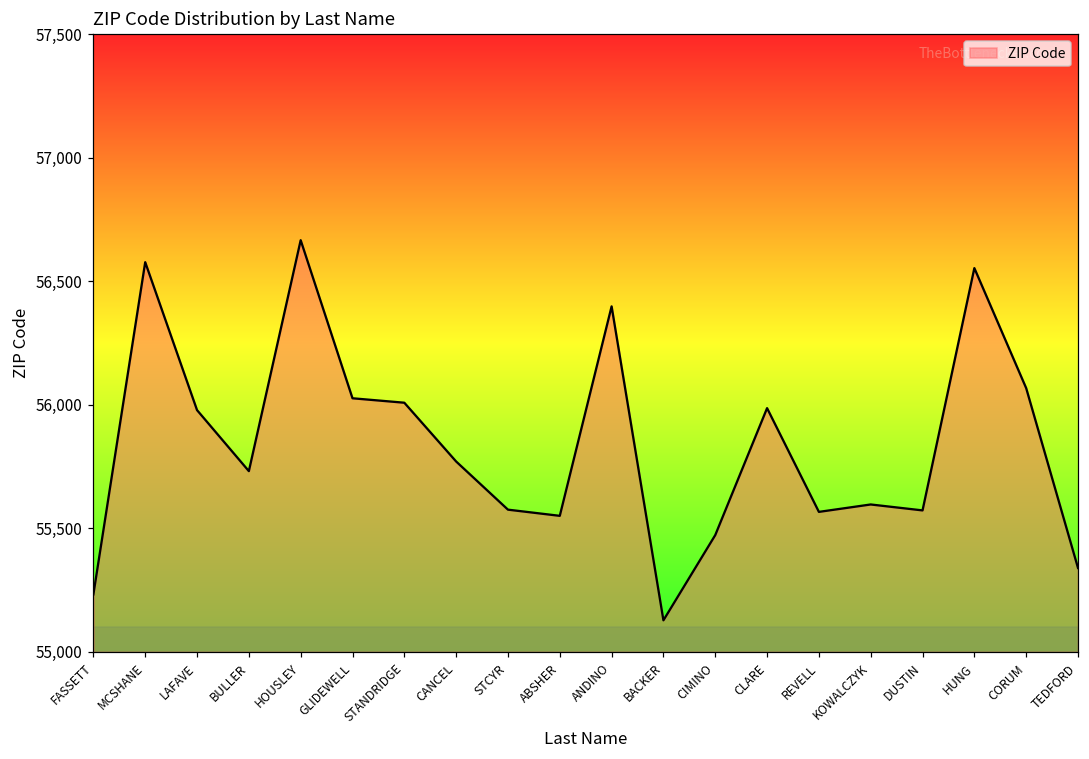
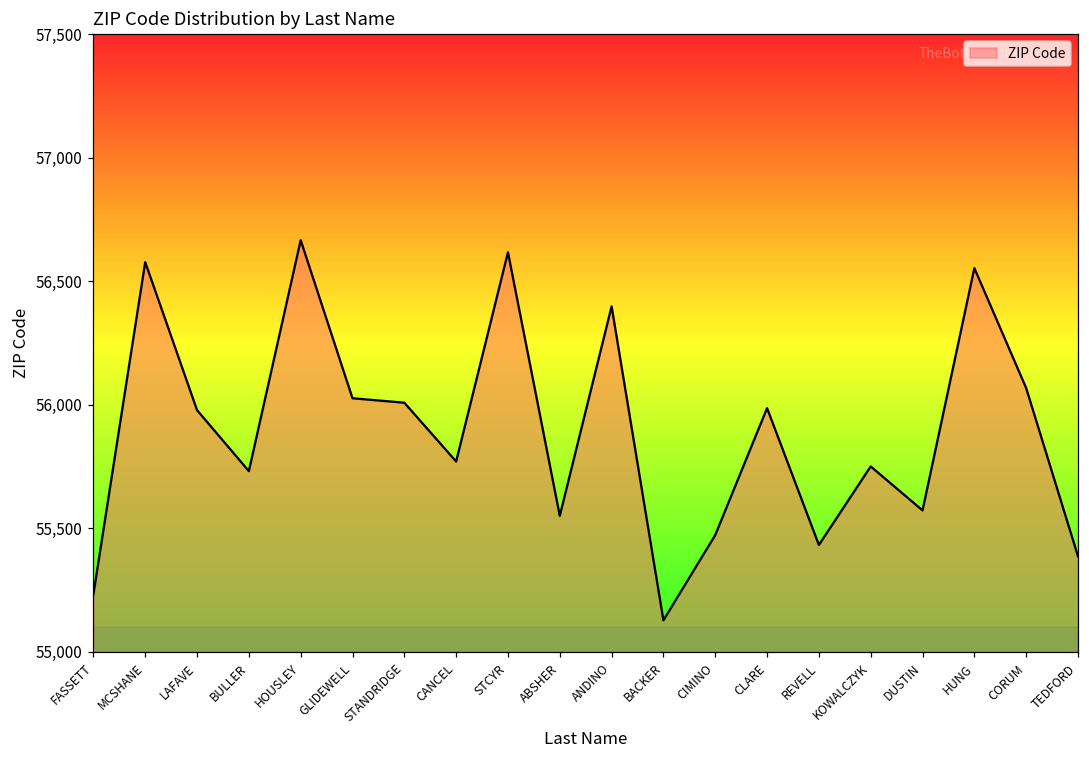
STCYR: 55,580 -> 56,620
REVELL: 55,570 -> 55,430
KOWALCZYK: 55,600 -> 55,750
TEDFORD: 55,340 -> 55,390
